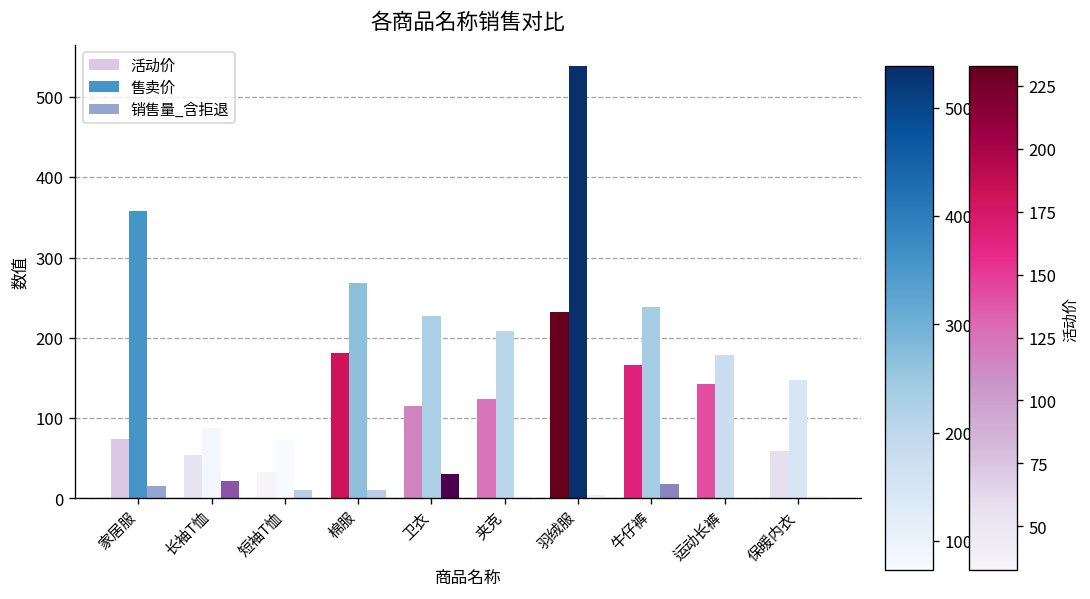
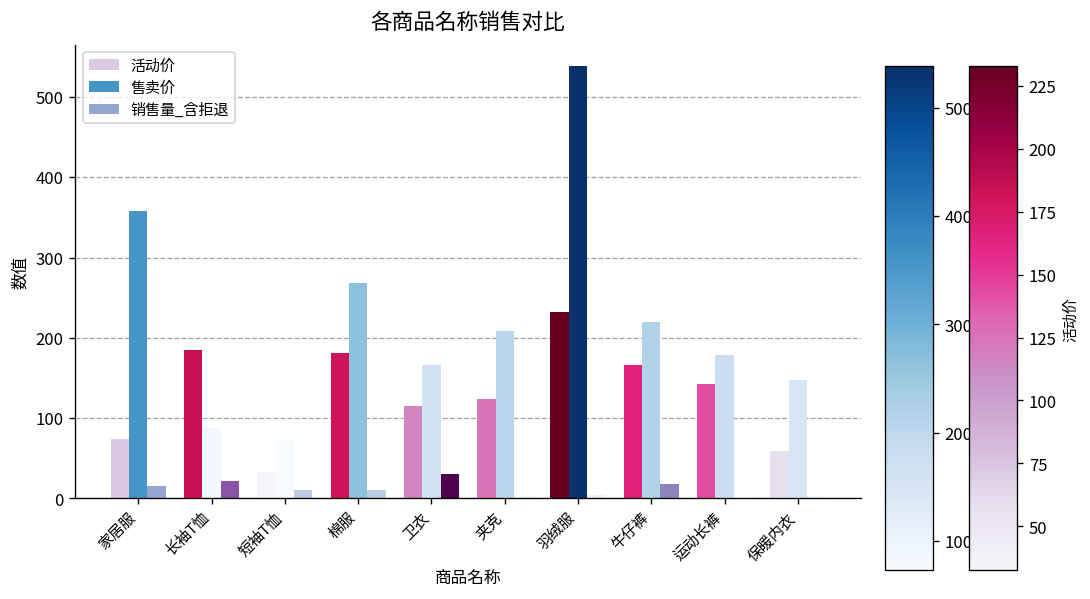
活动价, 长袖T恤: 50 -> 180
售卖价, 卫衣: 230 -> 170
售卖价, 牛仔裤: 240 -> 220
